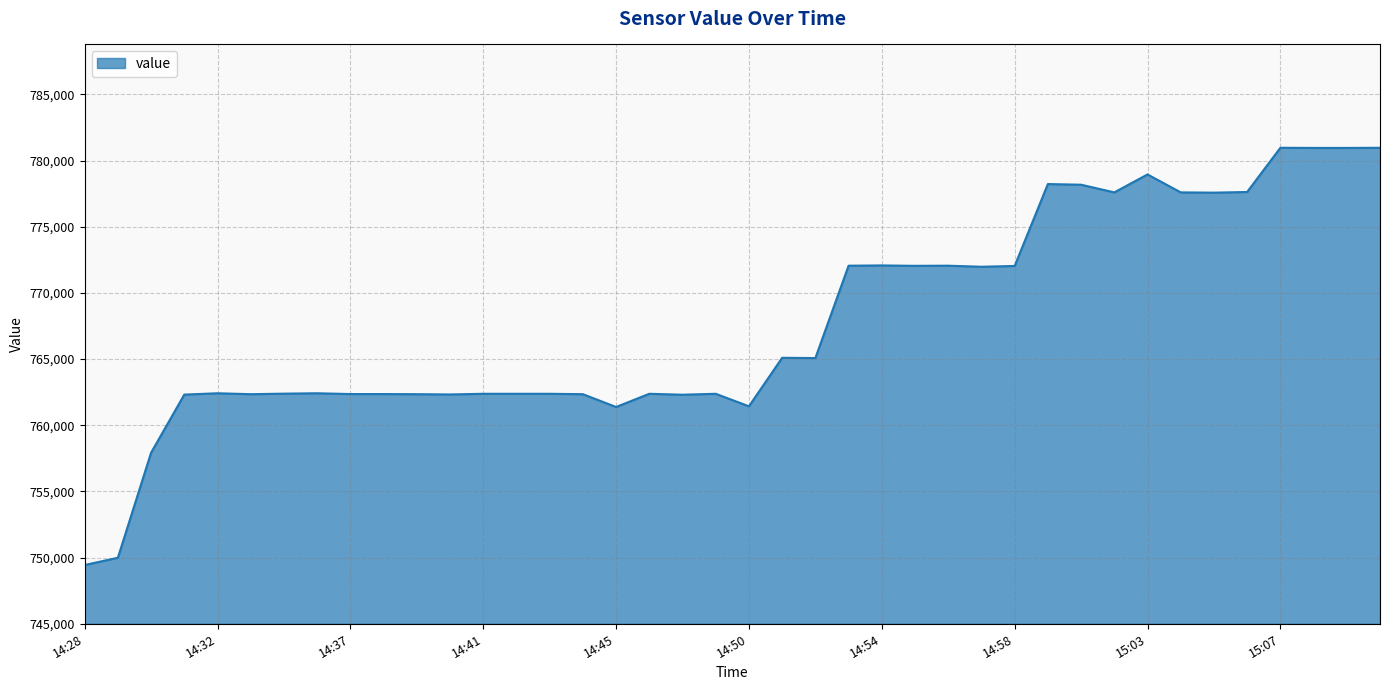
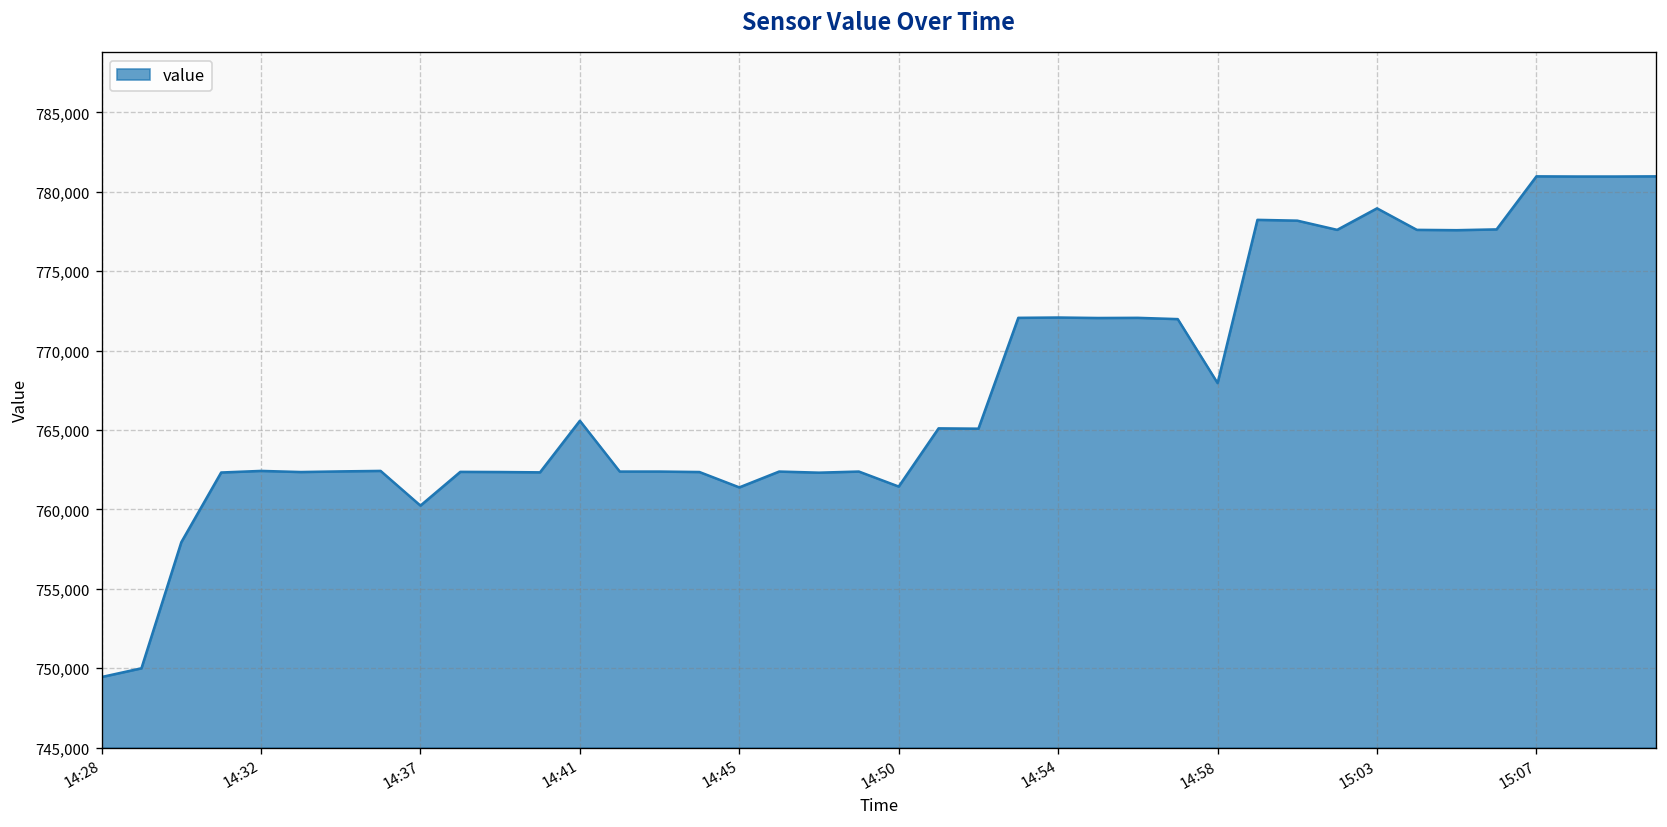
14:37: 762,400 -> 760,200
14:41: 762,400 -> 765,600
14:58: 772,000 -> 768,000
